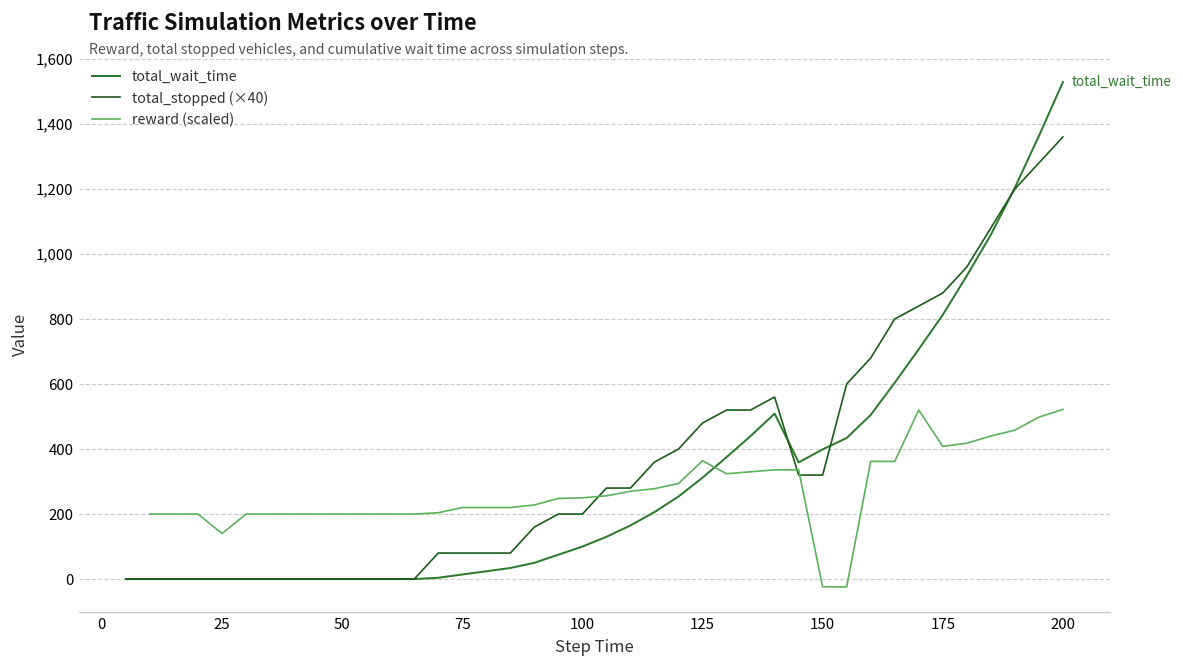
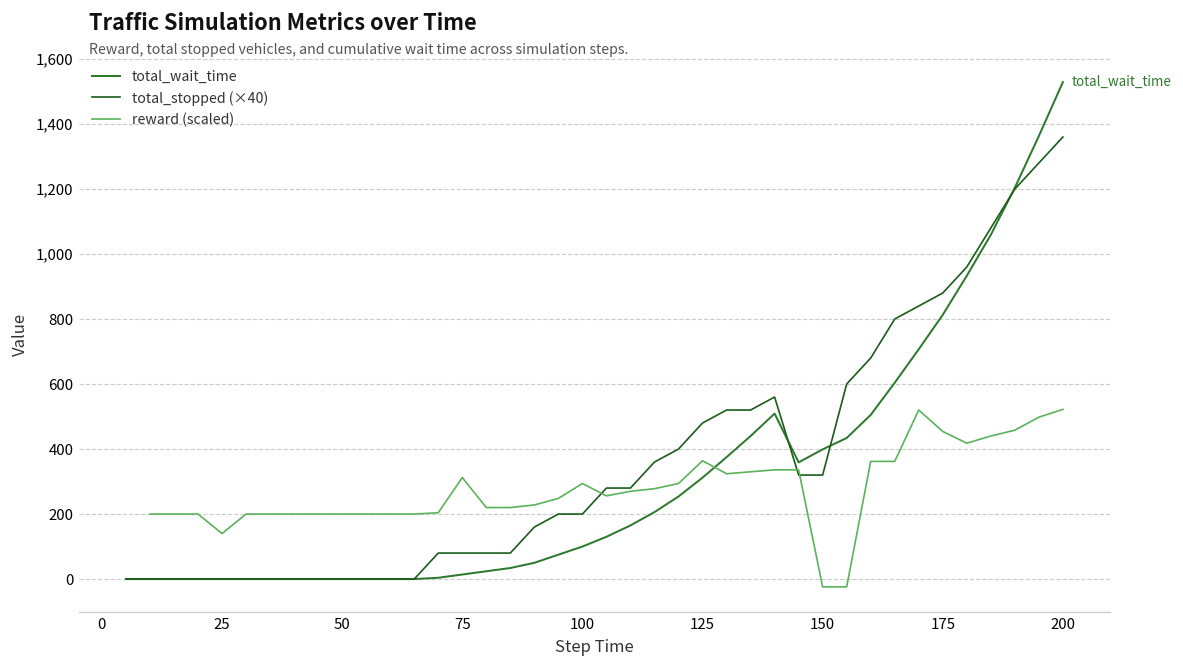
reward (scaled), 75: 220 -> 310
reward (scaled), 100: 250 -> 290
reward (scaled), 175: 410 -> 450
